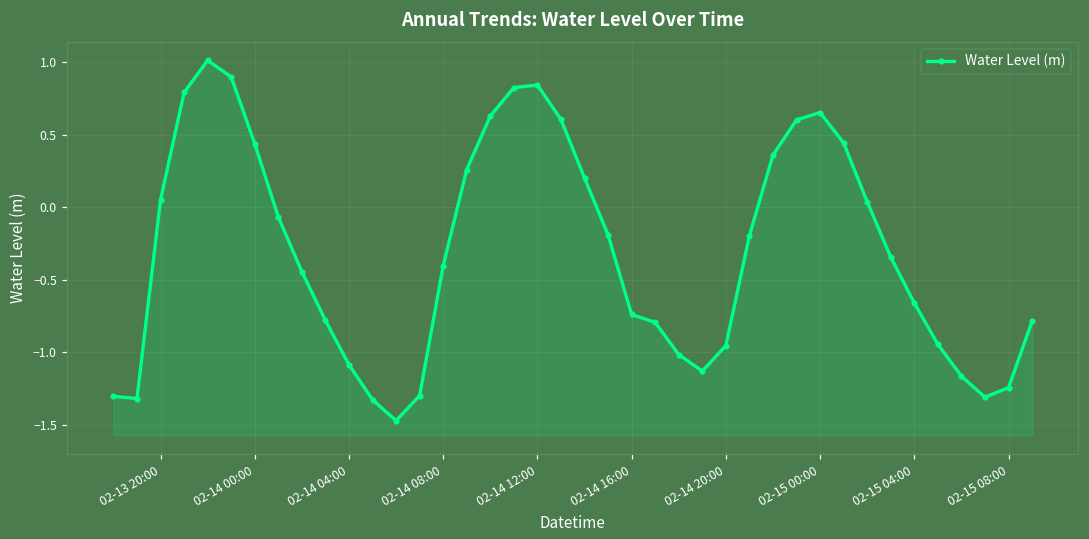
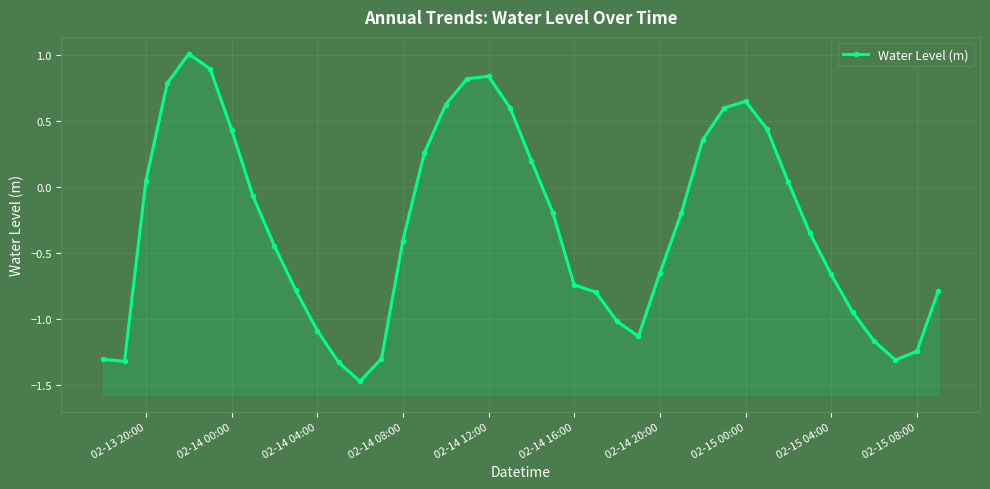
02-14 20:00: -0.95 -> -0.65
